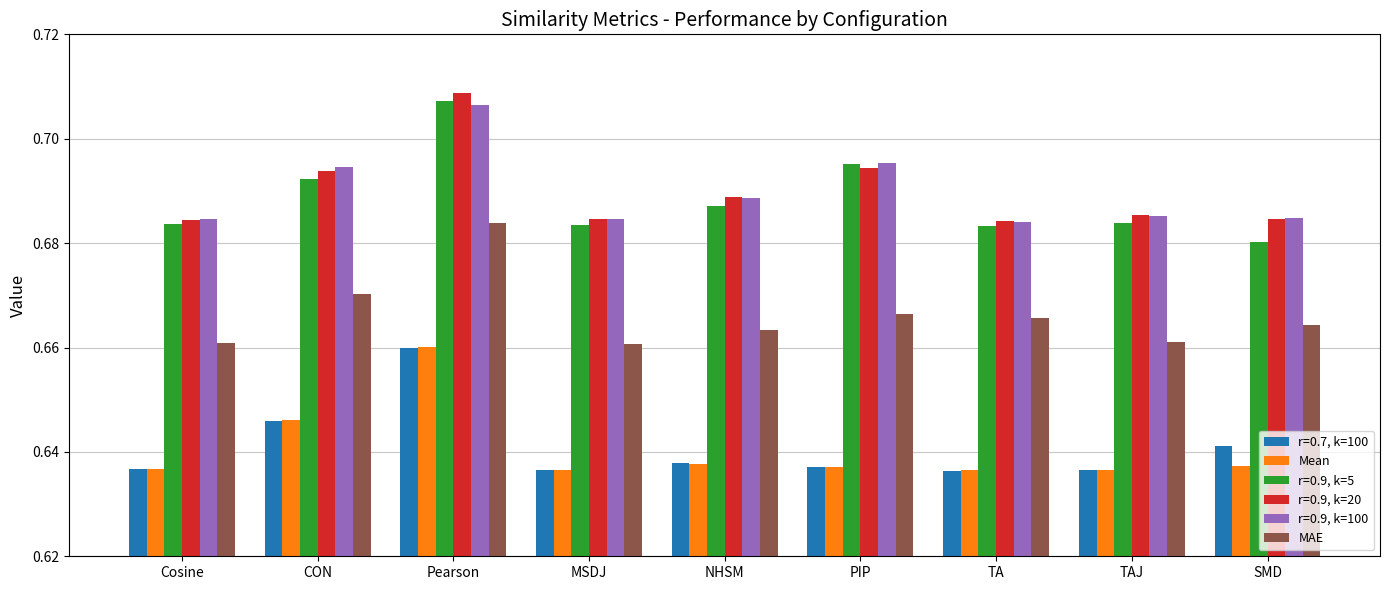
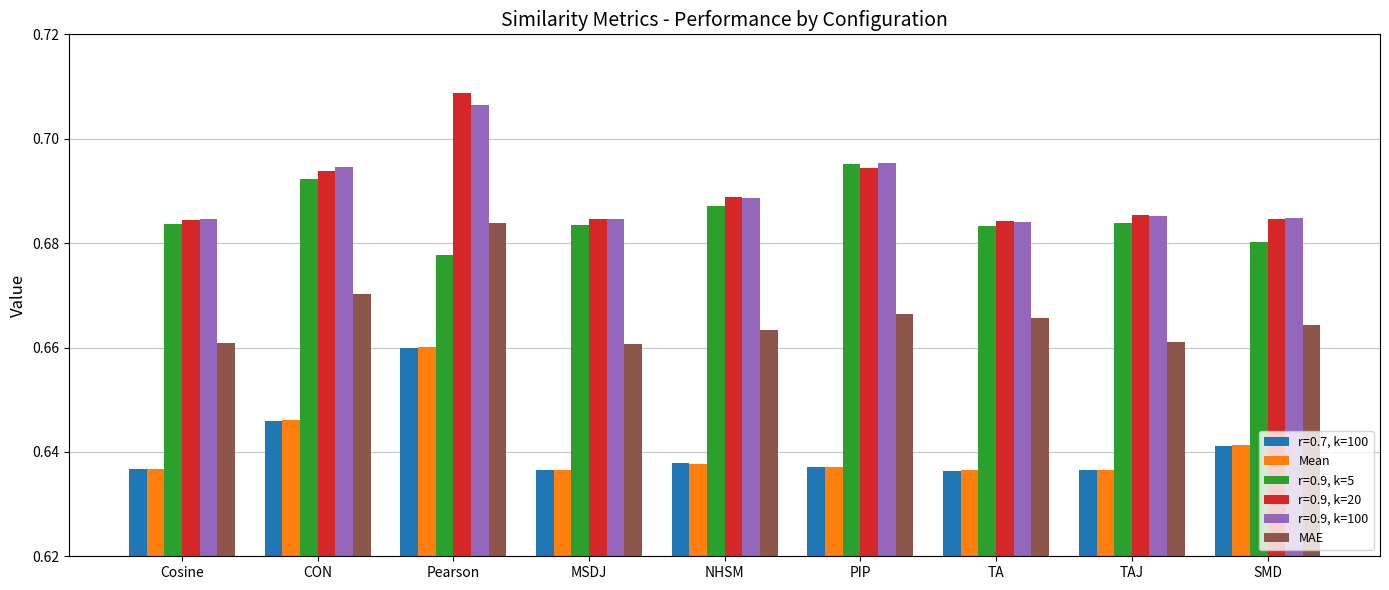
r=0.9, k=5, Pearson: 0.707 -> 0.678
Mean, SMD: 0.637 -> 0.641
